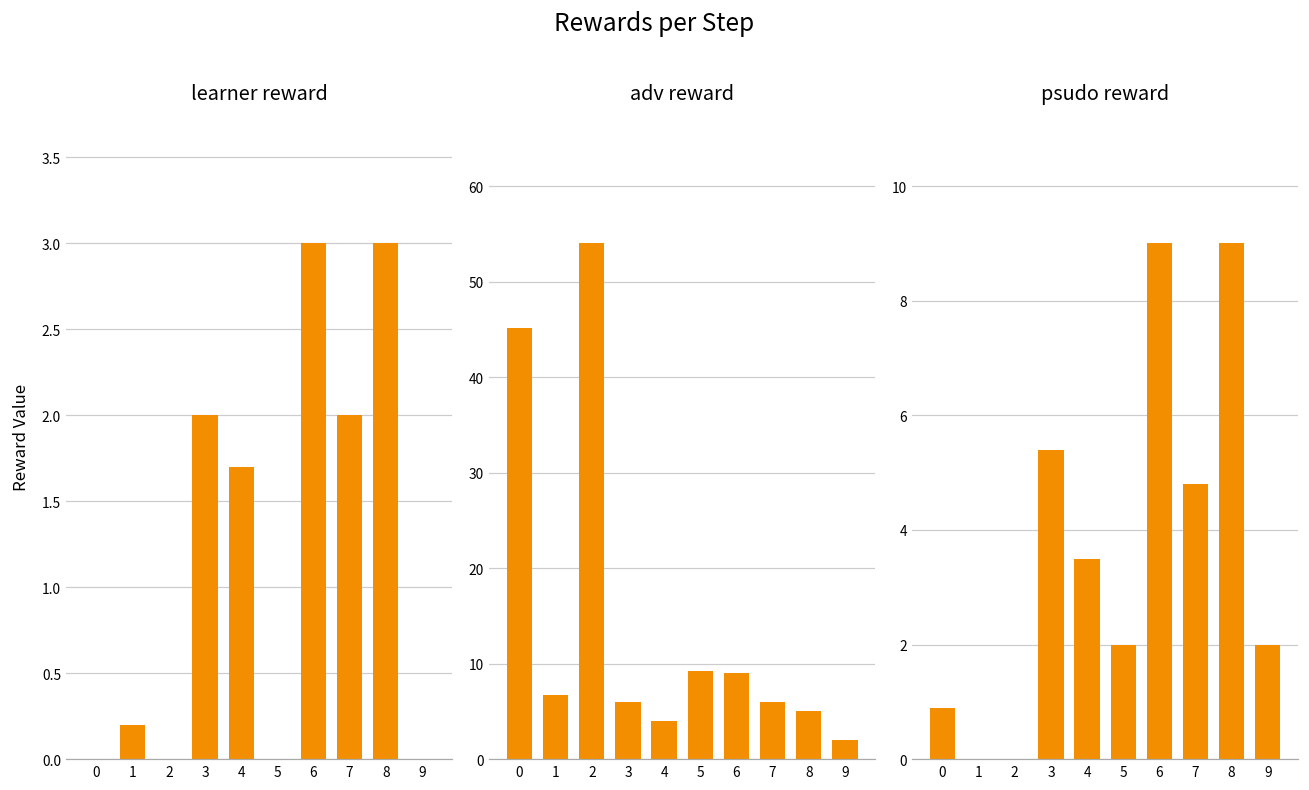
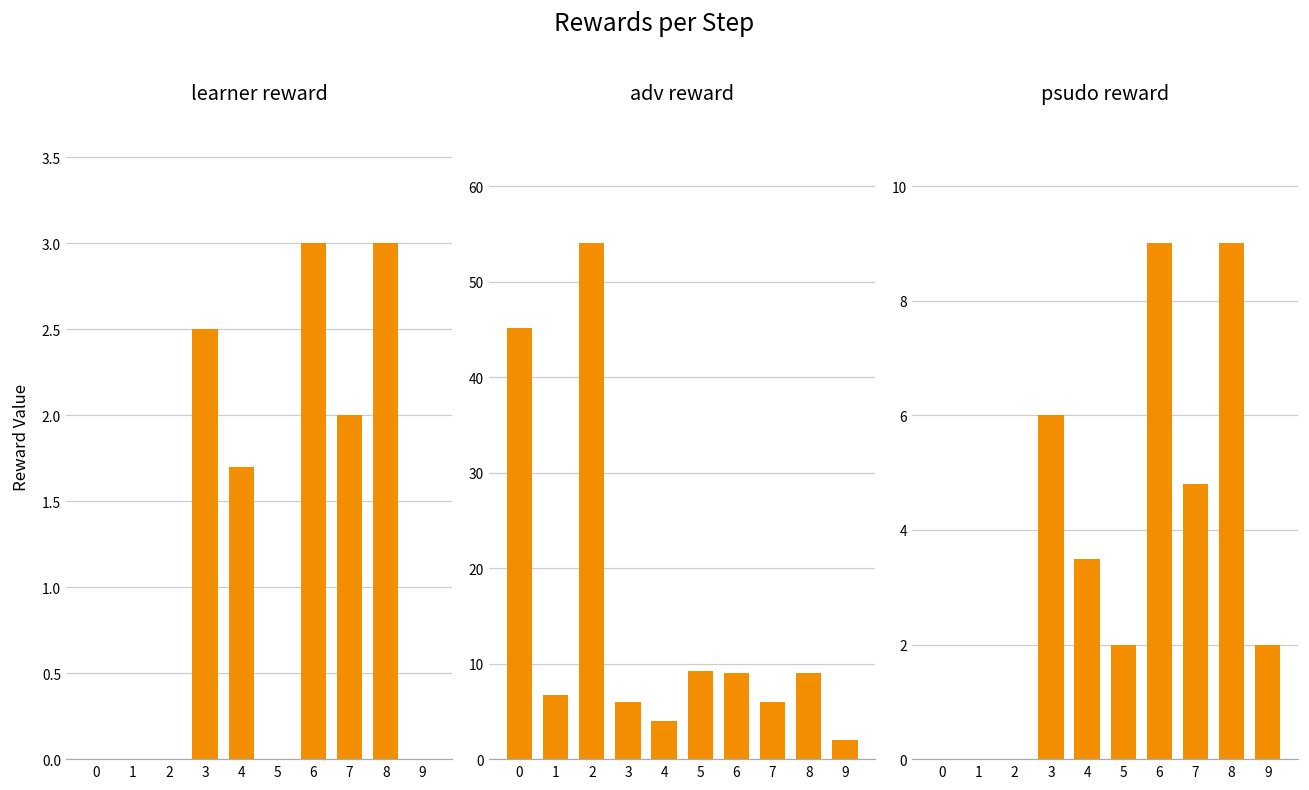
learner reward, 1: 0.2 -> 0.0
learner reward, 3: 2.0 -> 2.5
adv reward, 8: 5 -> 9
psudo reward, 0: 0.9 -> 0.0
psudo reward, 3: 5.4 -> 6.0
